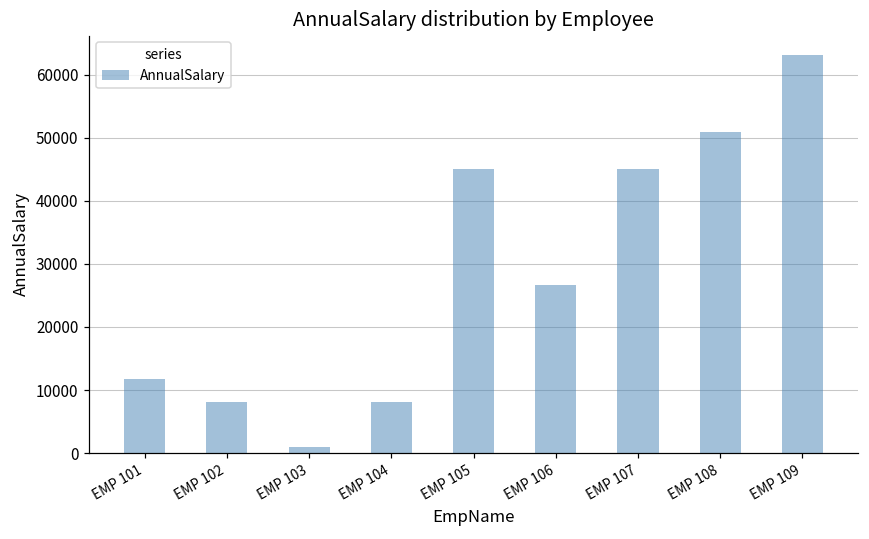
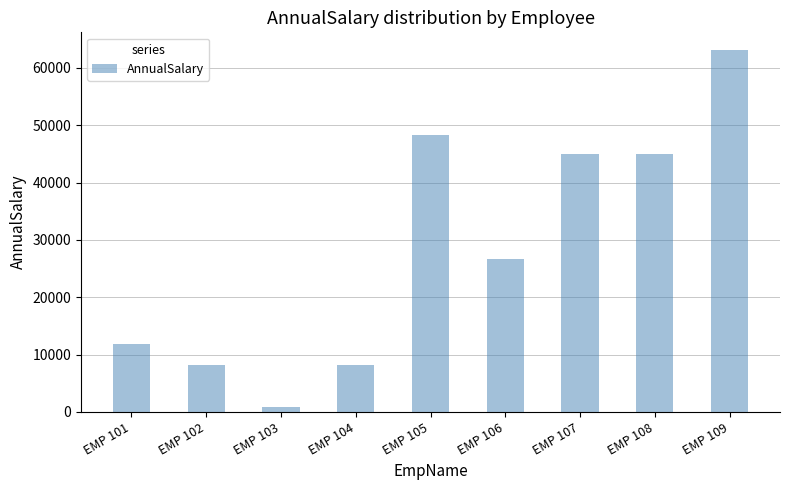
EMP 105: 45000 -> 48000
EMP 108: 51000 -> 45000
